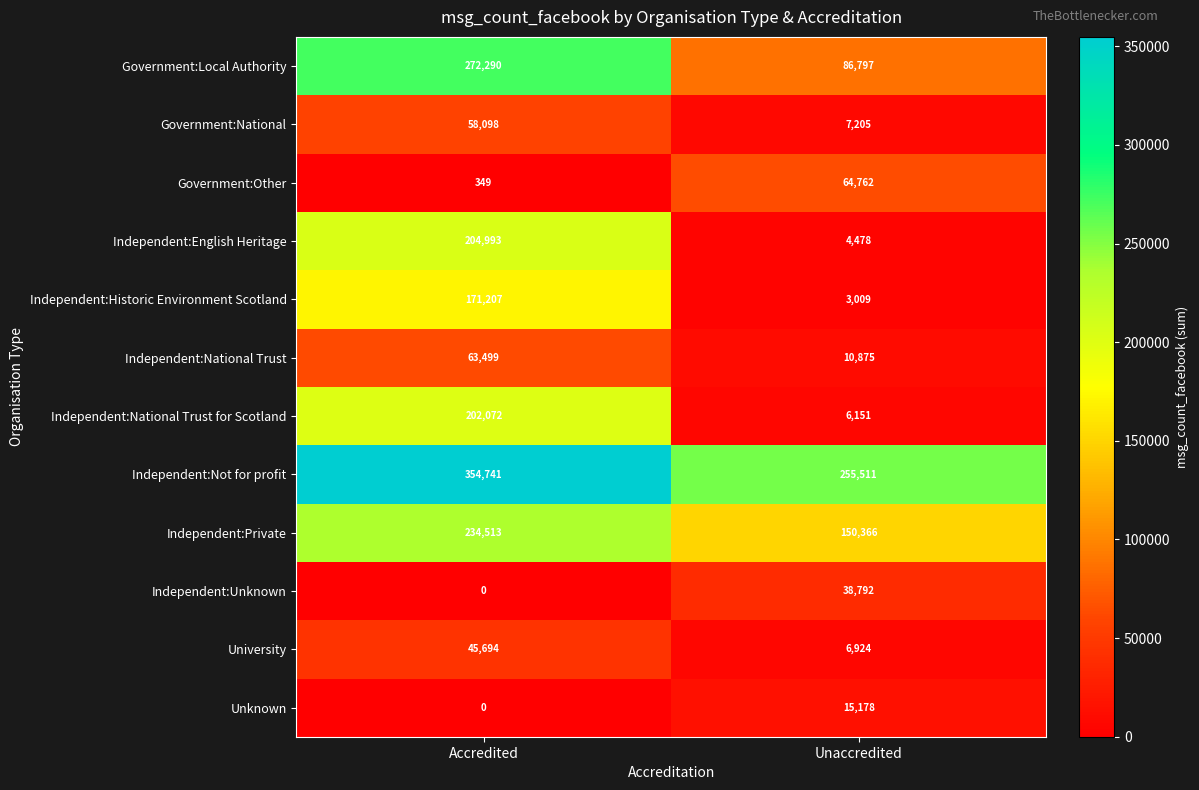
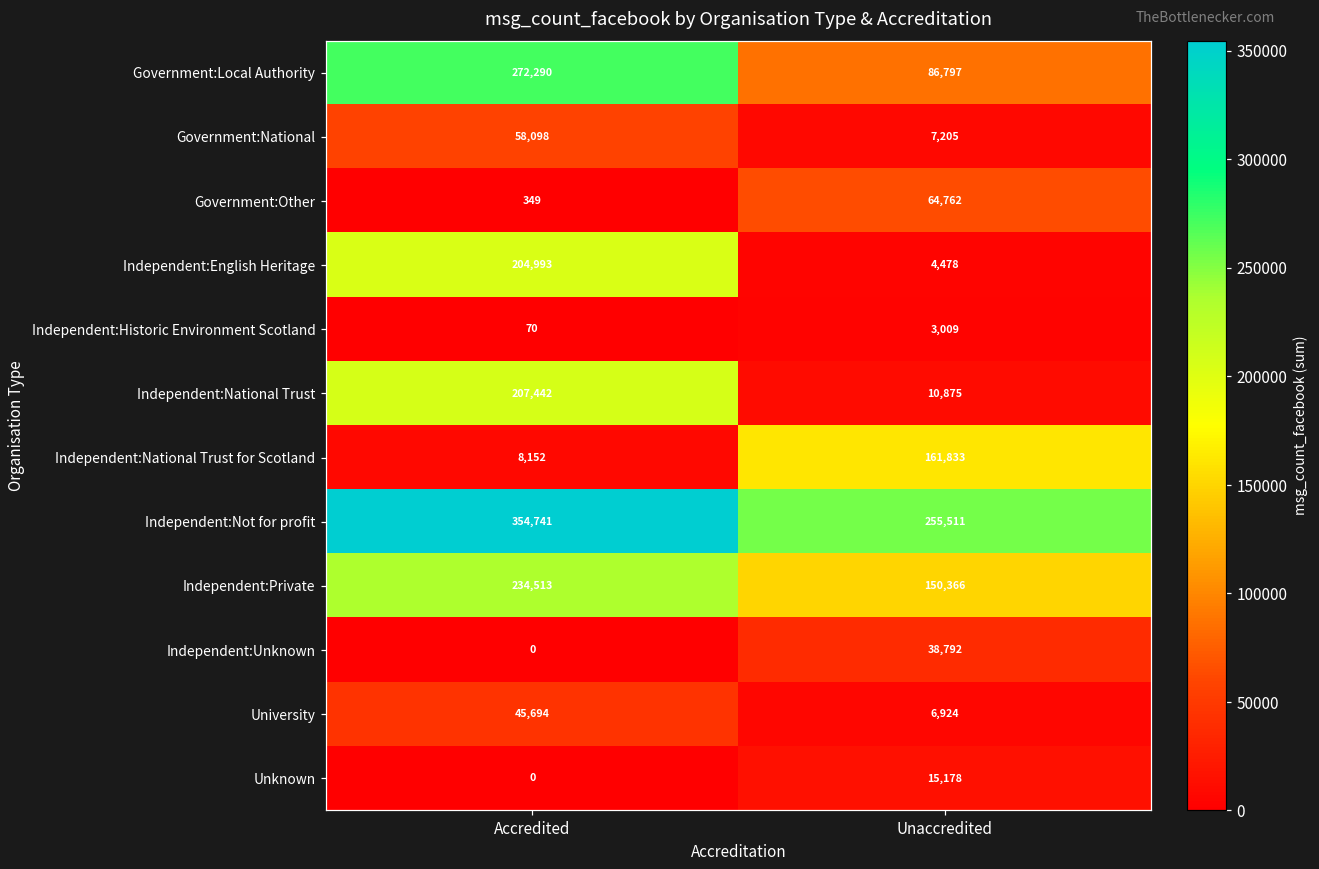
Independent:Historic Environment Scotland, Accredited: 171,207 -> 70
Independent:National Trust, Accredited: 63,499 -> 207,442
Independent:National Trust for Scotland, Accredited: 202,072 -> 8,152
Independent:National Trust for Scotland, Unaccredited: 6,151 -> 161,833
